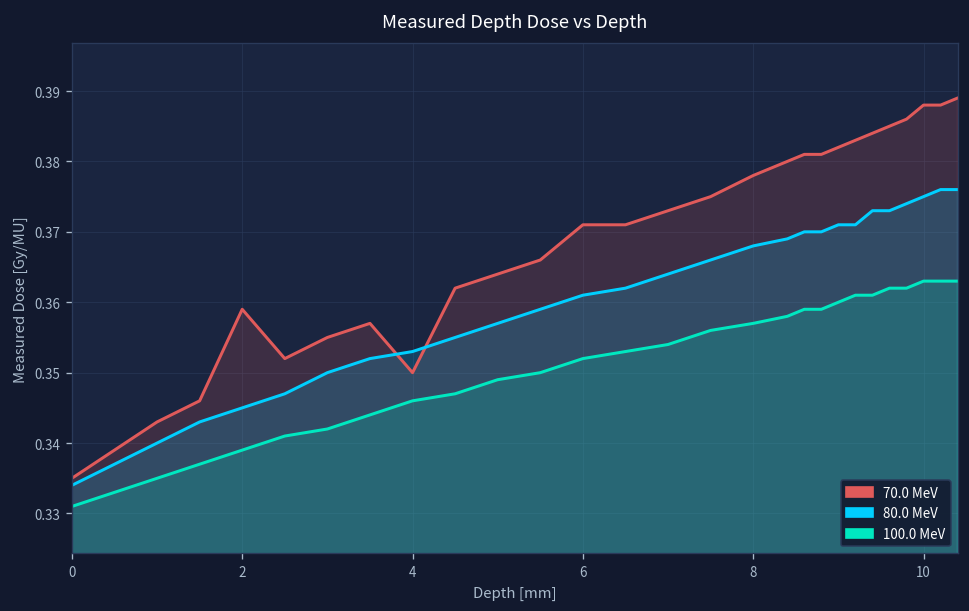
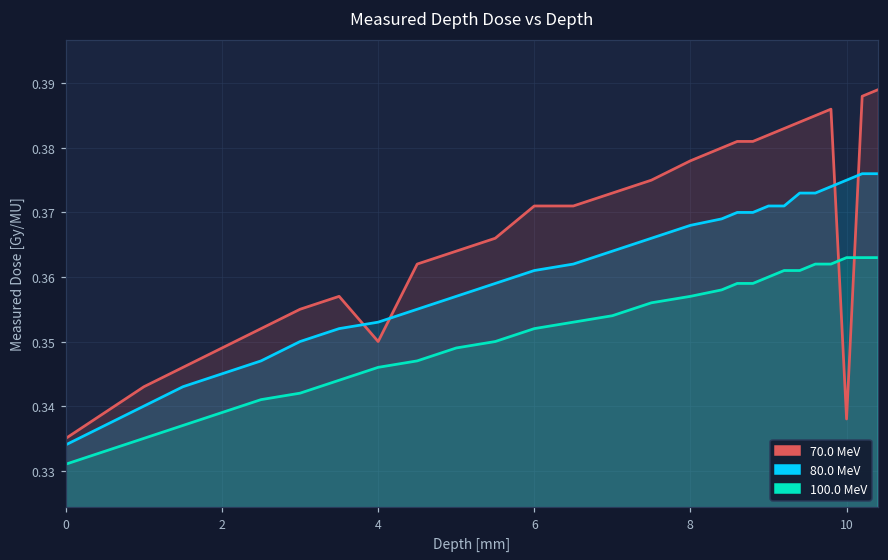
70.0 MeV, 2: 0.359 -> 0.349
70.0 MeV, 10: 0.388 -> 0.338
